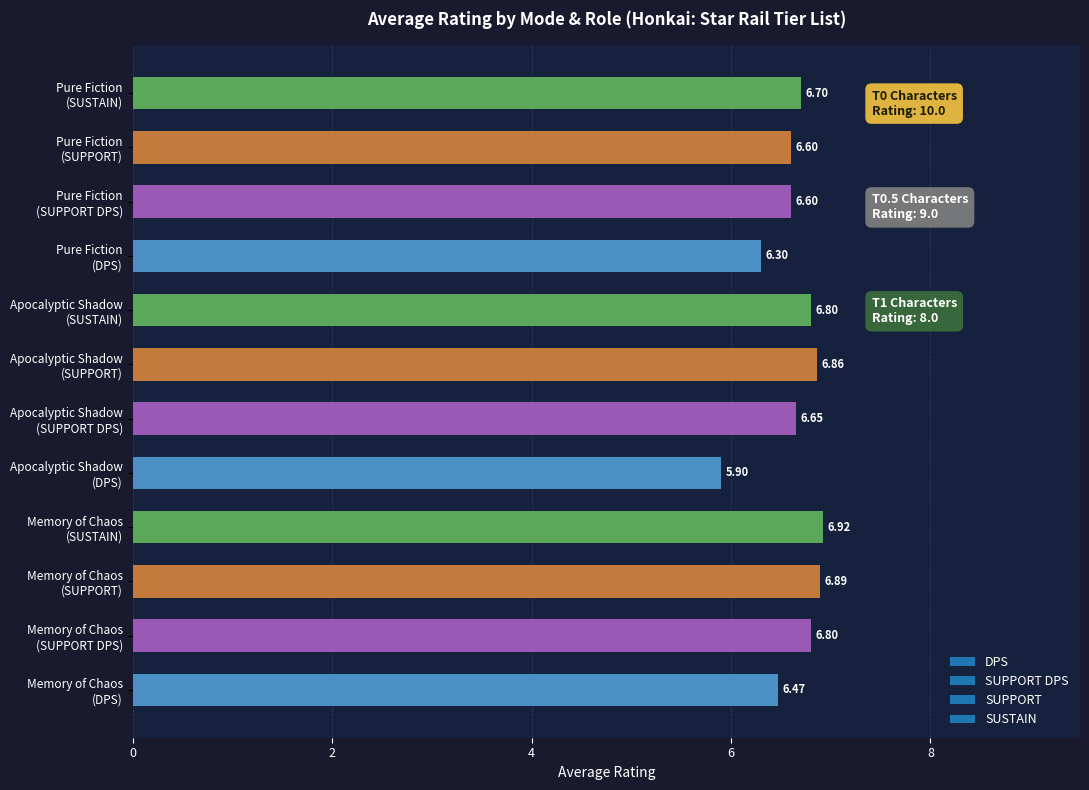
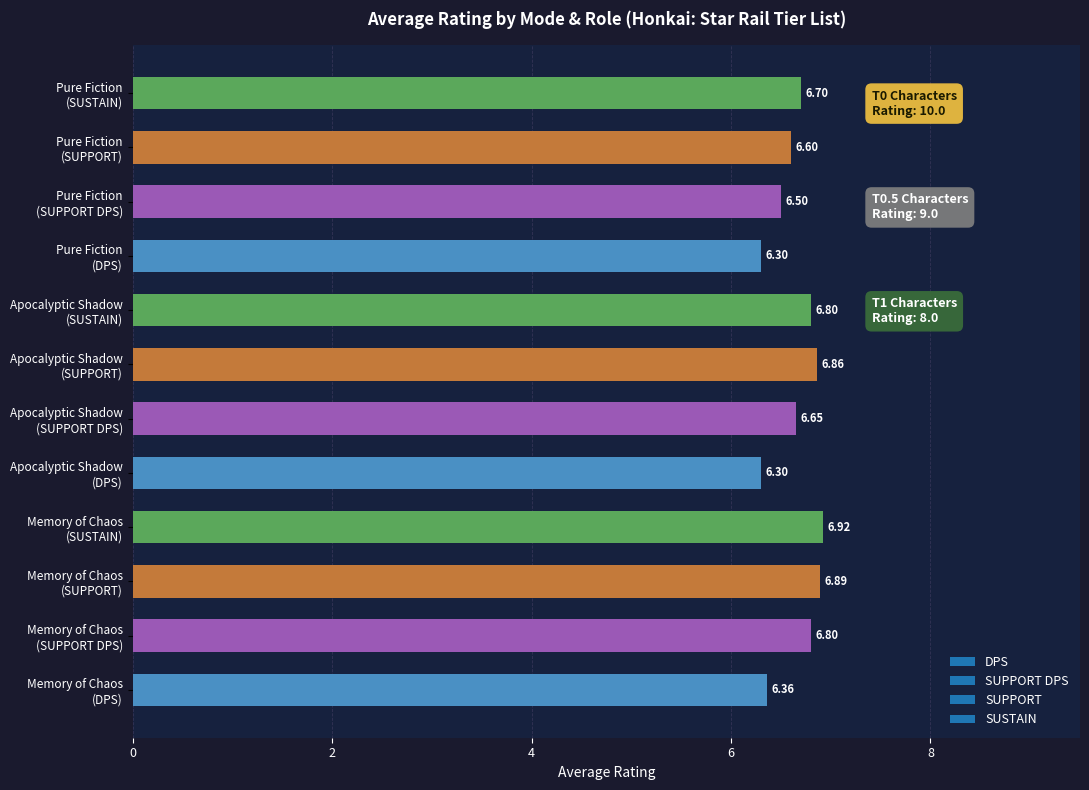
Pure Fiction (SUPPORT DPS): 6.60 -> 6.50
Apocalyptic Shadow (DPS): 5.90 -> 6.30
Memory of Chaos (DPS): 6.47 -> 6.36
